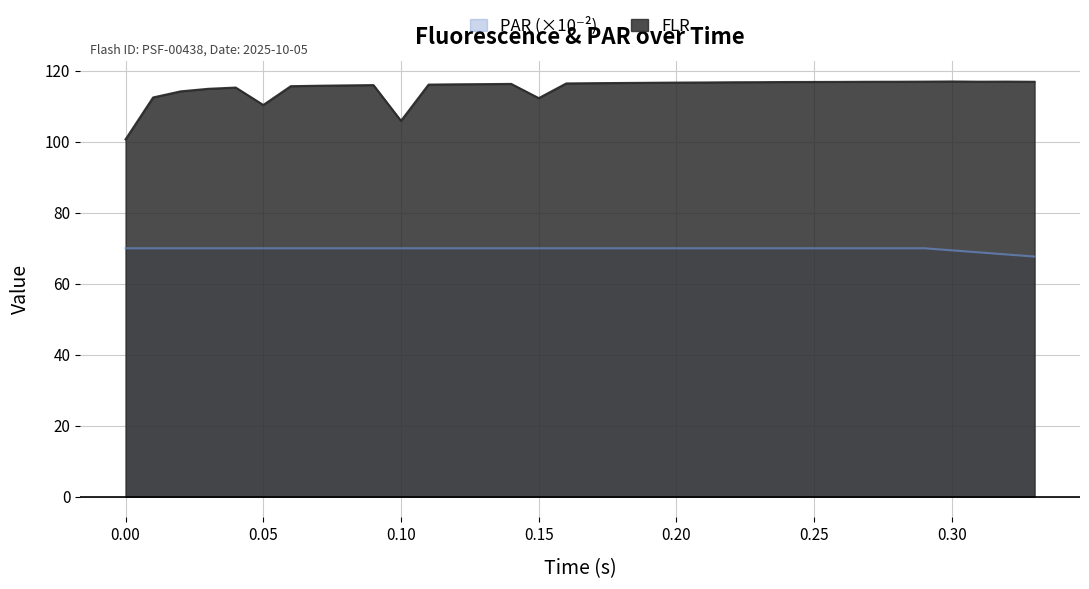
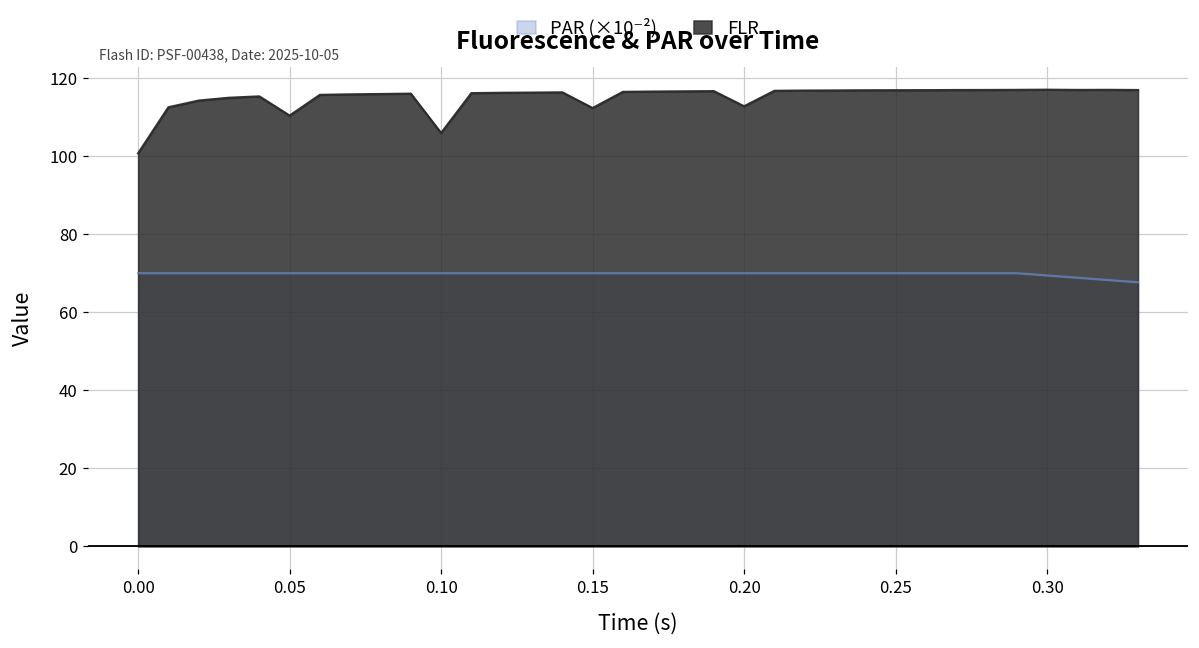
FLR, 0.20: 117 -> 113
